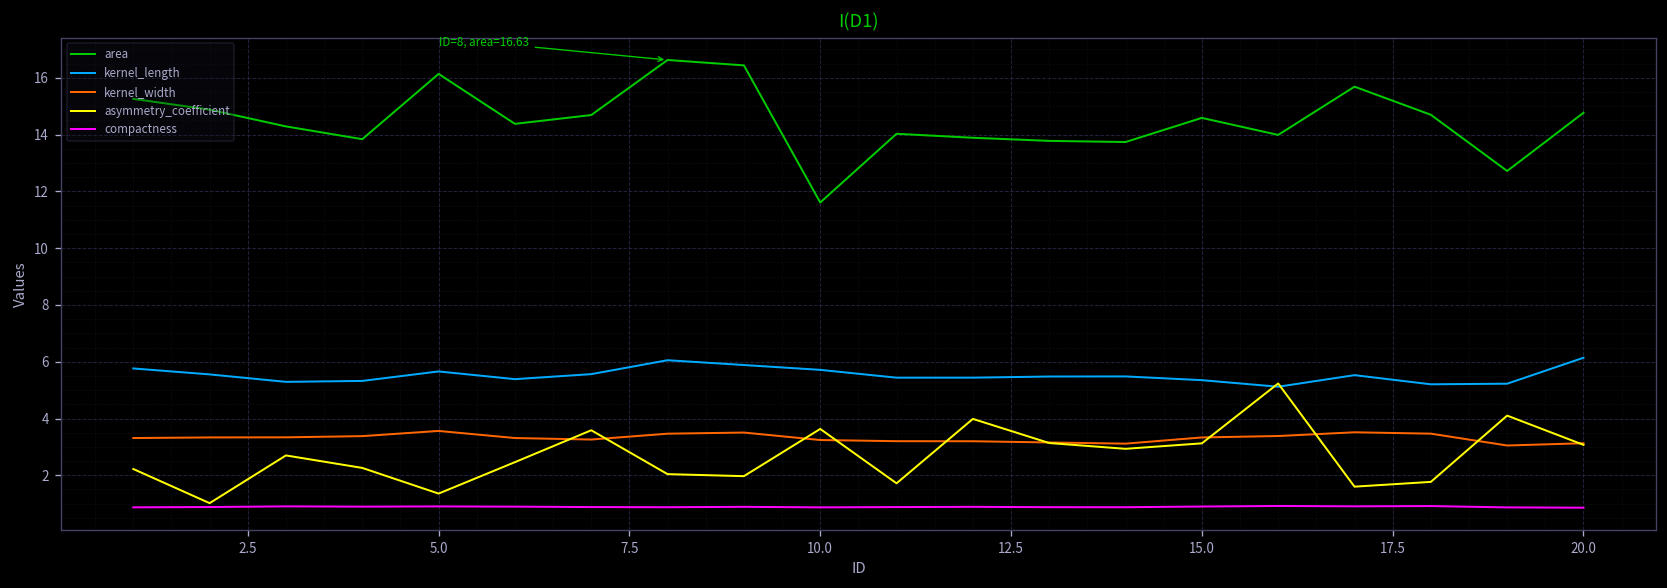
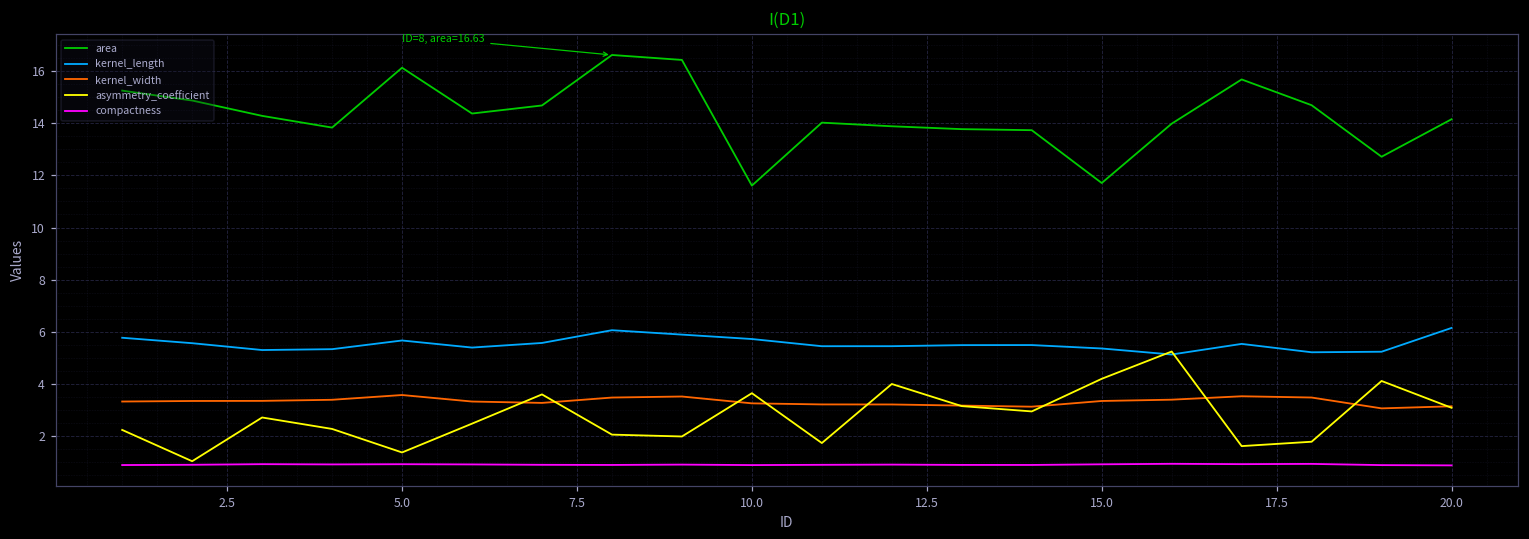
area, 15.0: 14.6 -> 11.7
asymmetry_coefficient, 15.0: 3.1 -> 4.2
area, 20.0: 14.8 -> 14.2
